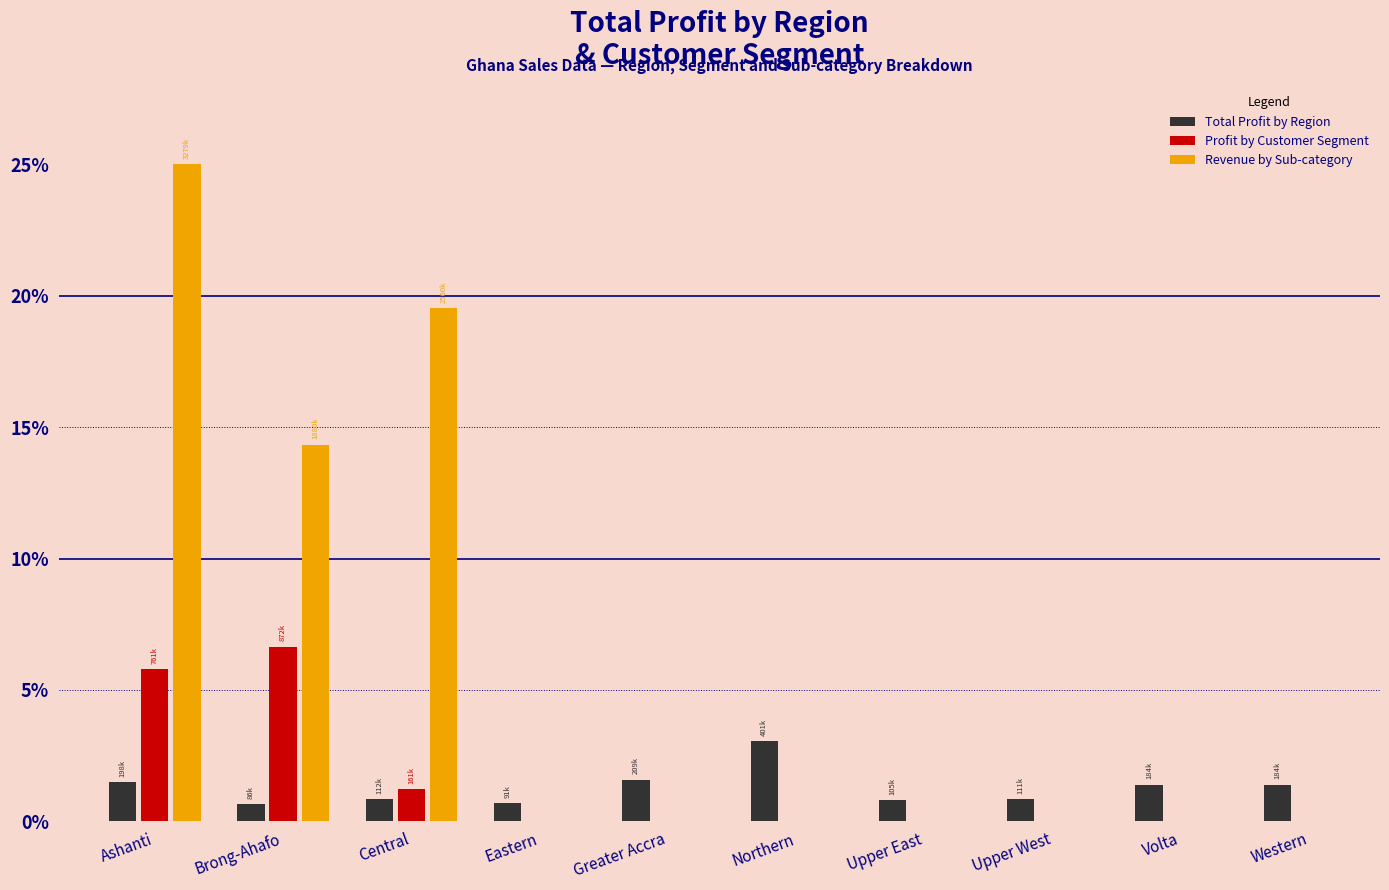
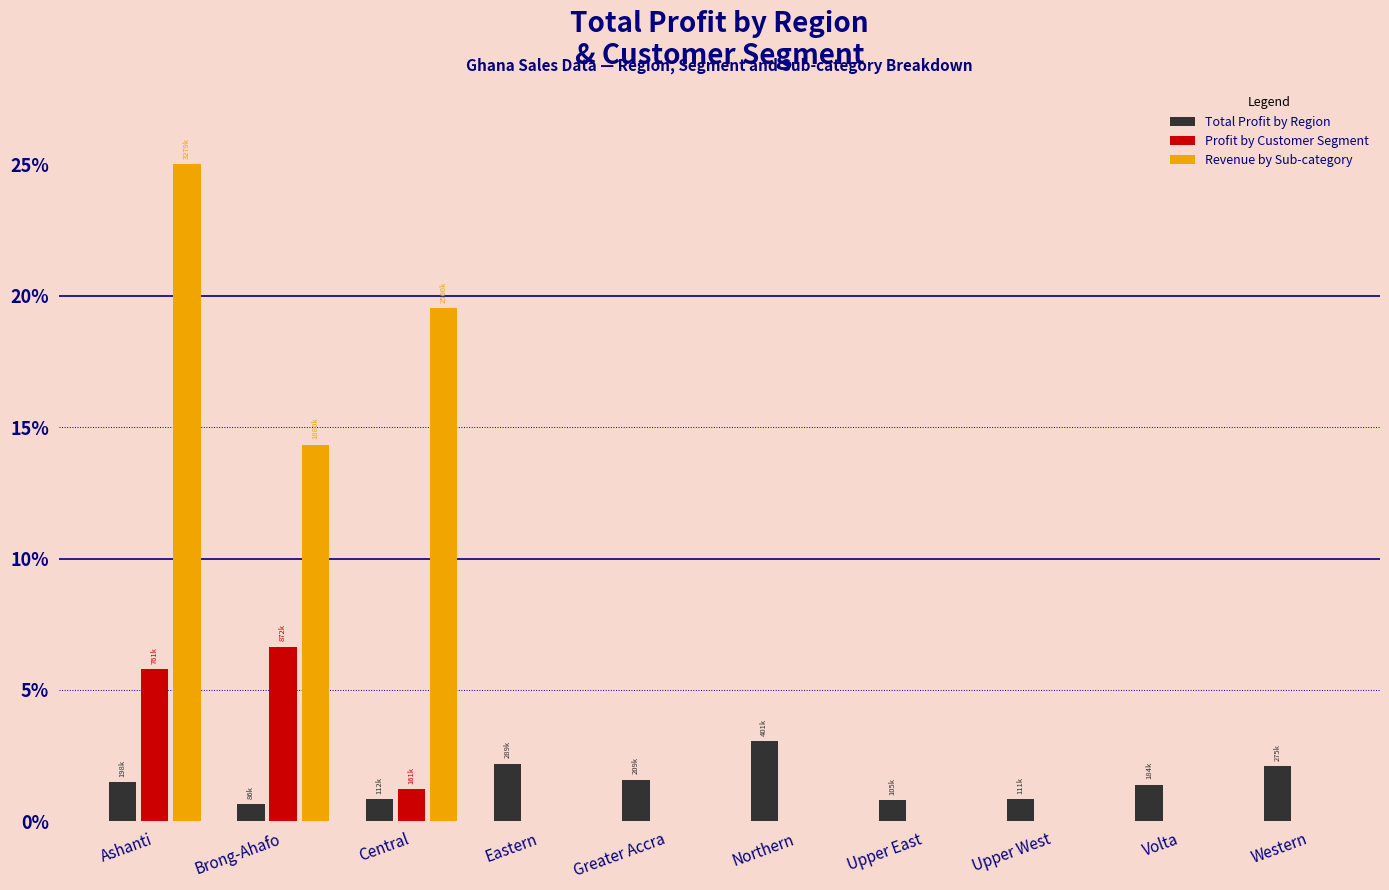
Total Profit by Region, Eastern: 91k -> 289k
Total Profit by Region, Western: 184k -> 275k
